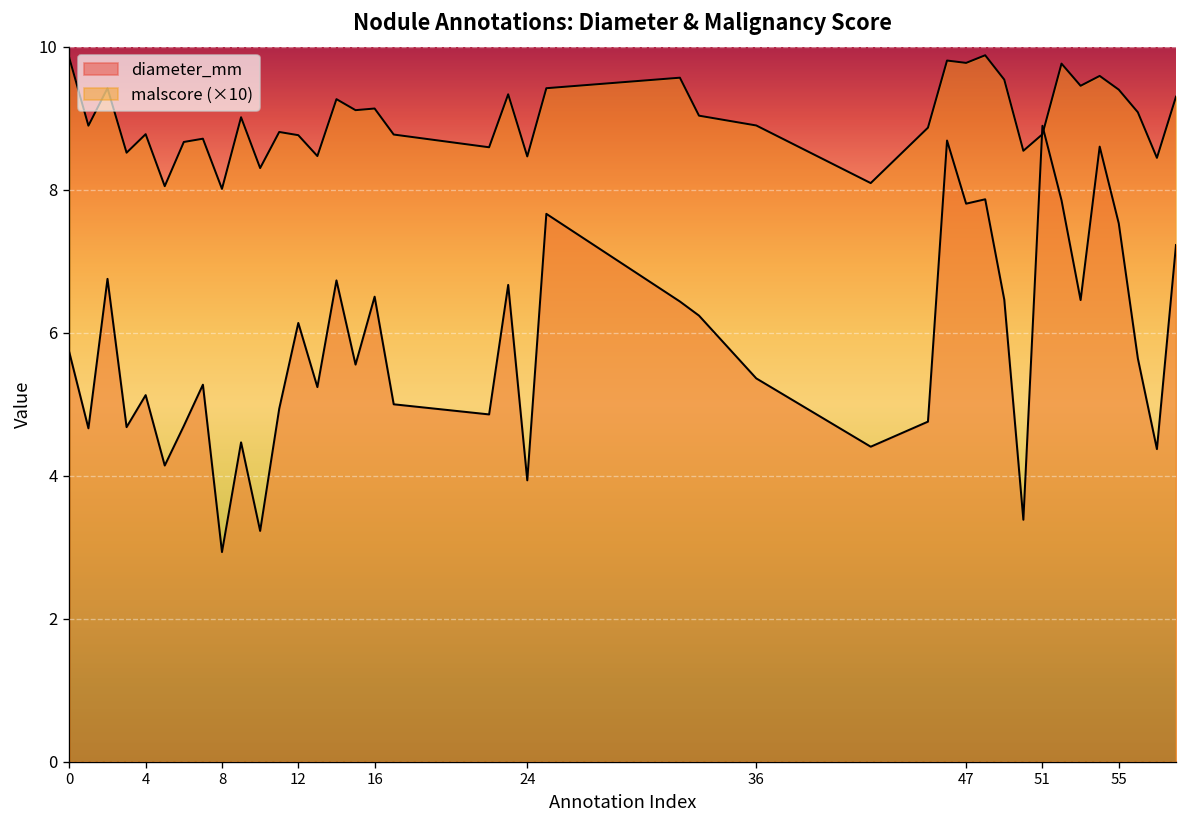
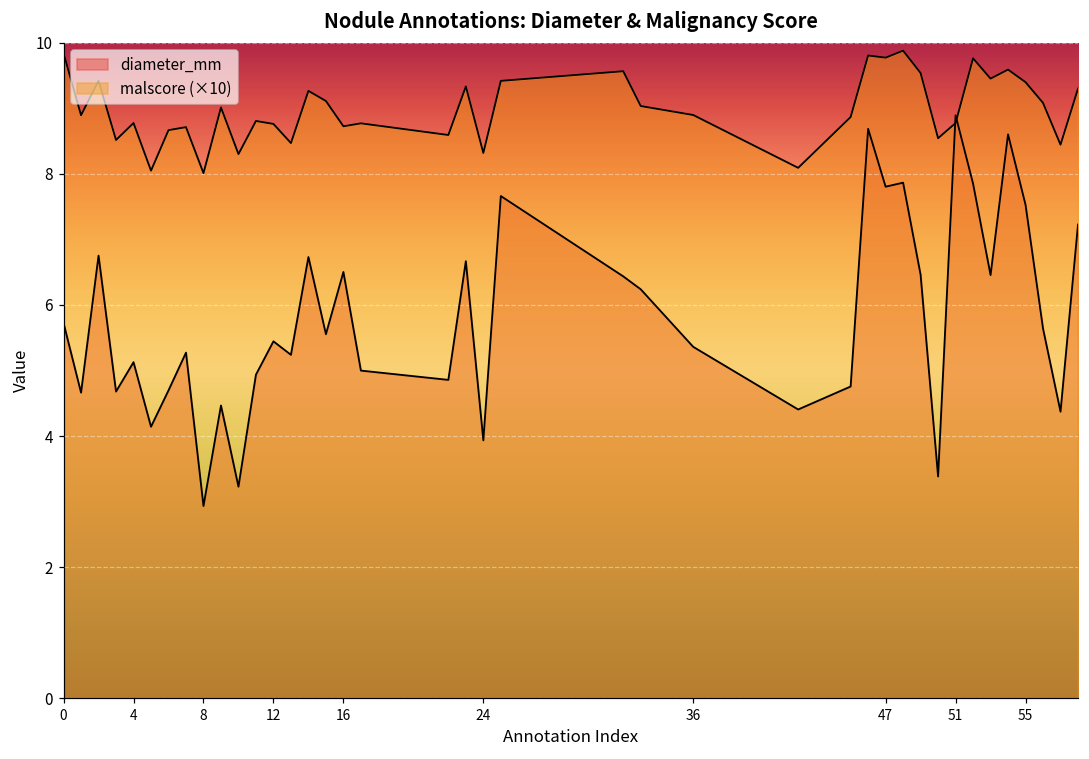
diameter_mm, 12: 6.1 -> 5.4
malscore (×10), 16: 9.1 -> 8.7
malscore (×10), 24: 8.5 -> 8.3
